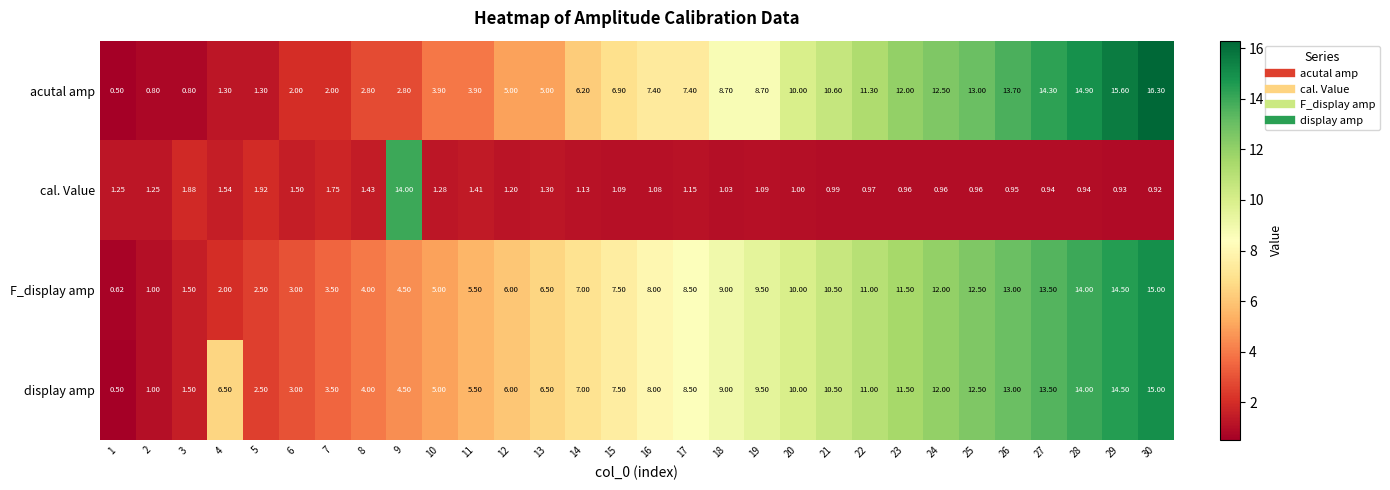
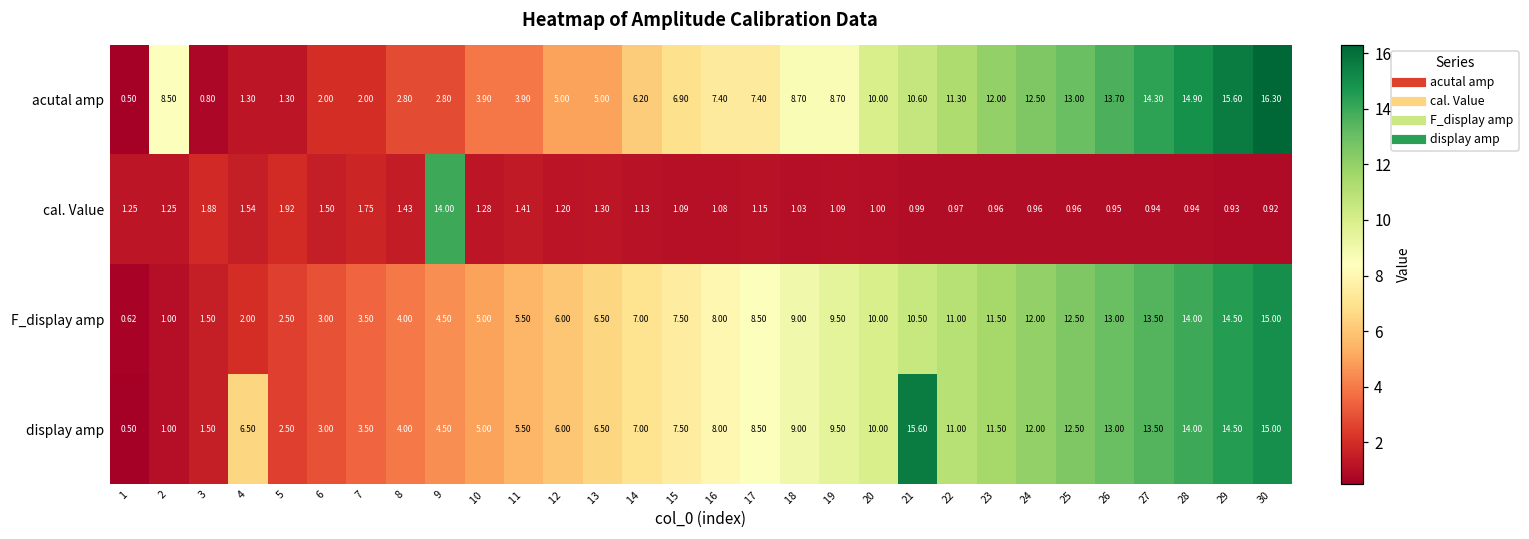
acutal amp, 2: 0.80 -> 8.50
display amp, 21: 10.50 -> 15.60
